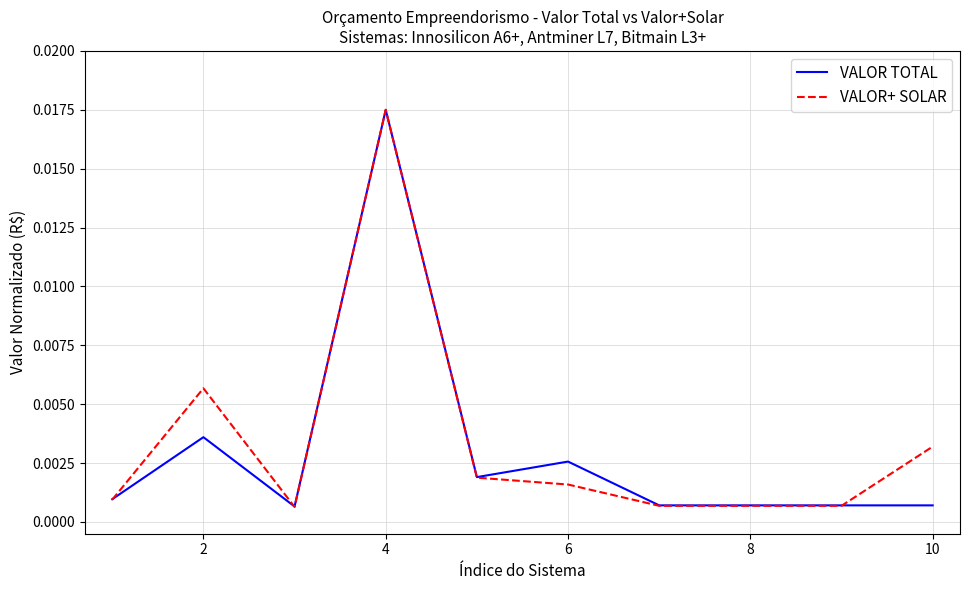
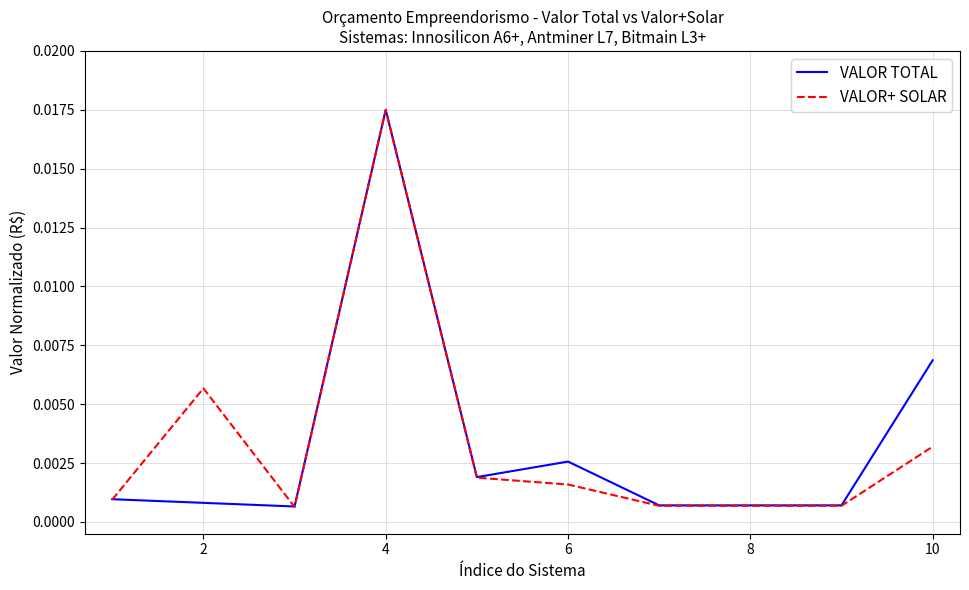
VALOR TOTAL, 2: 0.0036 -> 0.0008
VALOR TOTAL, 10: 0.0007 -> 0.0069
